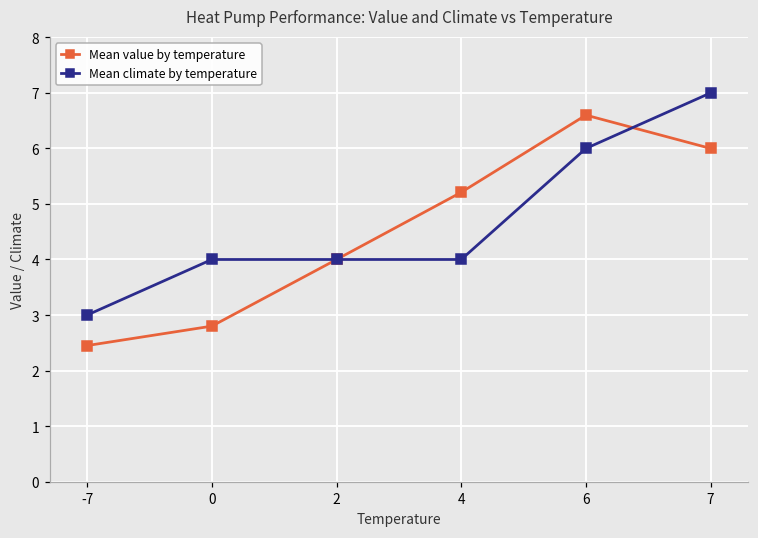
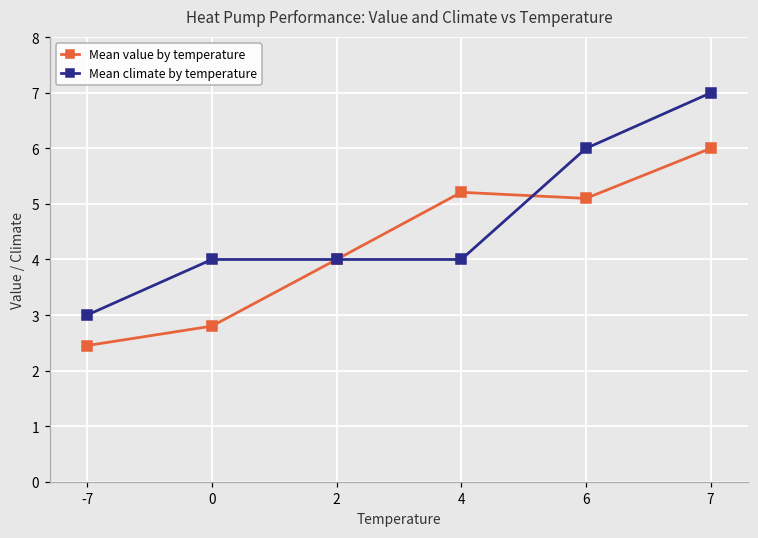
Mean value by temperature, 6: 6.6 -> 5.1
